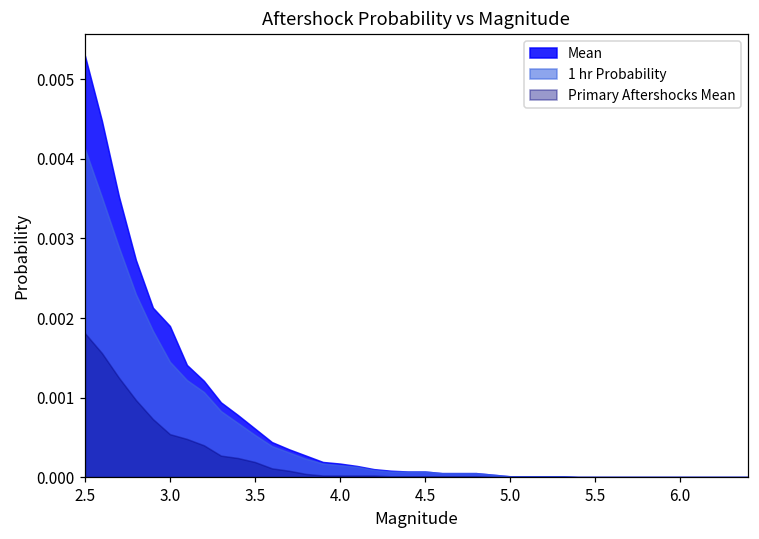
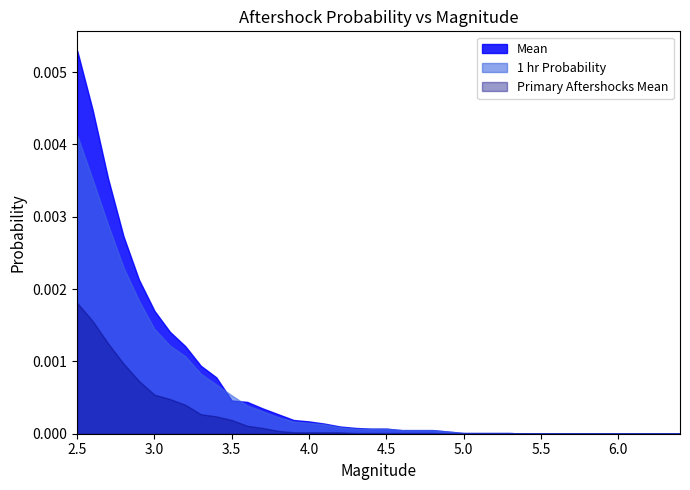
Mean, 3.0: 0.0019 -> 0.0017
Mean, 3.5: 0.0006 -> 0.0005
